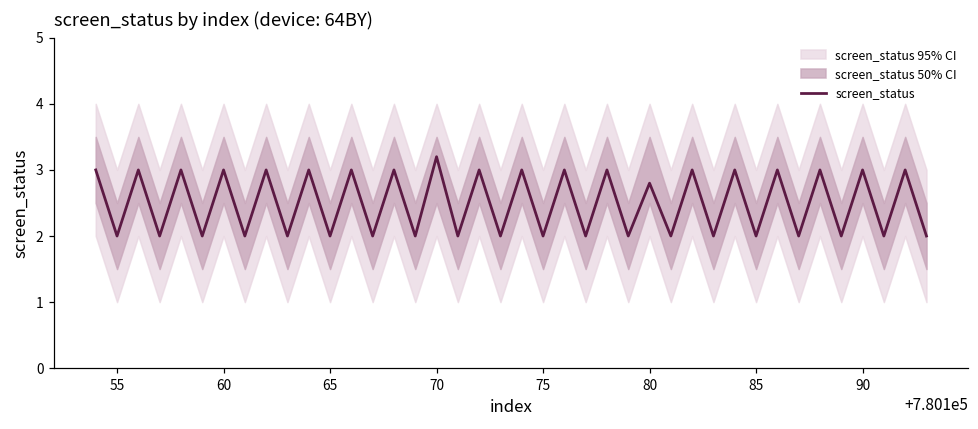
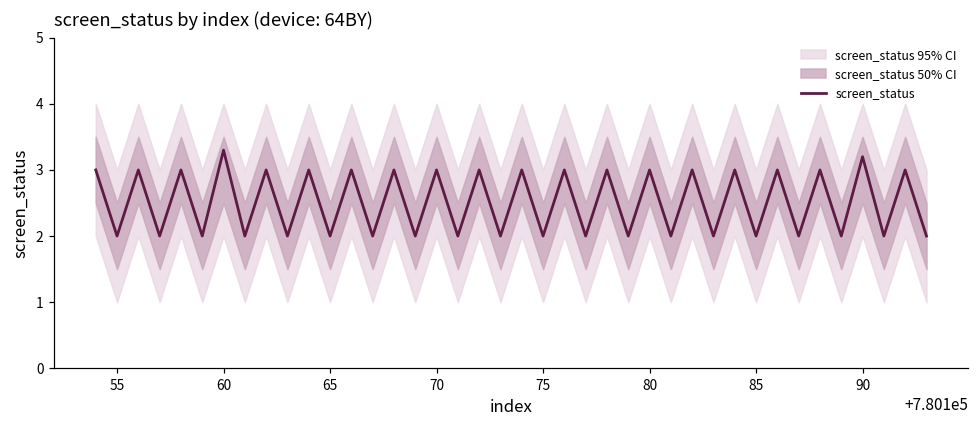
screen_status, 60: 3.0 -> 3.3
screen_status, 70: 3.2 -> 3.0
screen_status, 80: 2.8 -> 3.0
screen_status, 90: 3.0 -> 3.2
